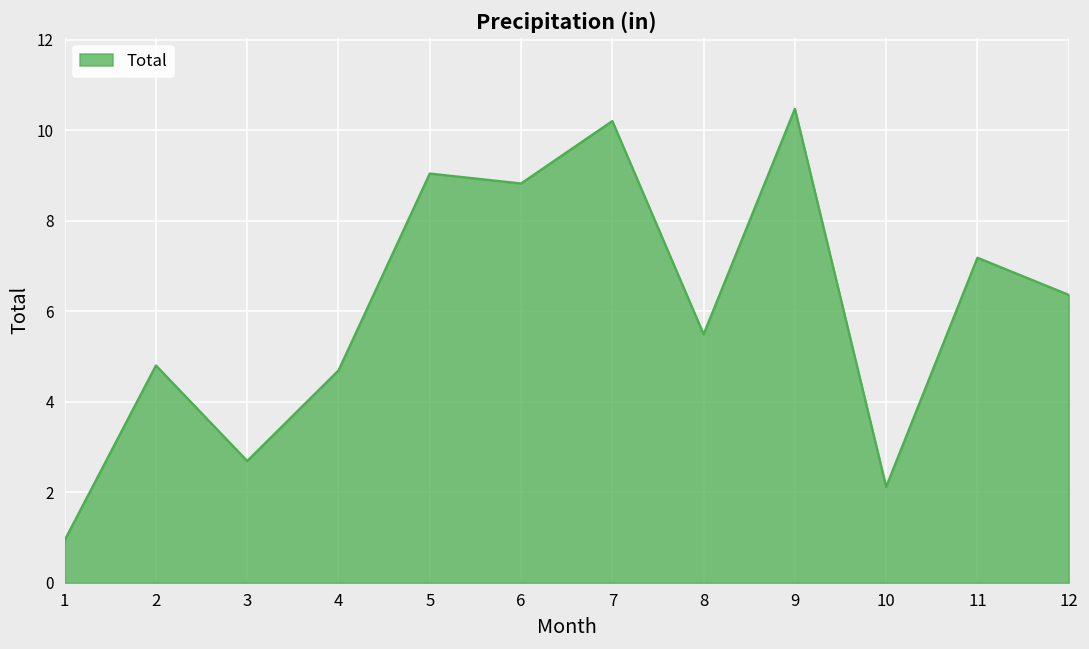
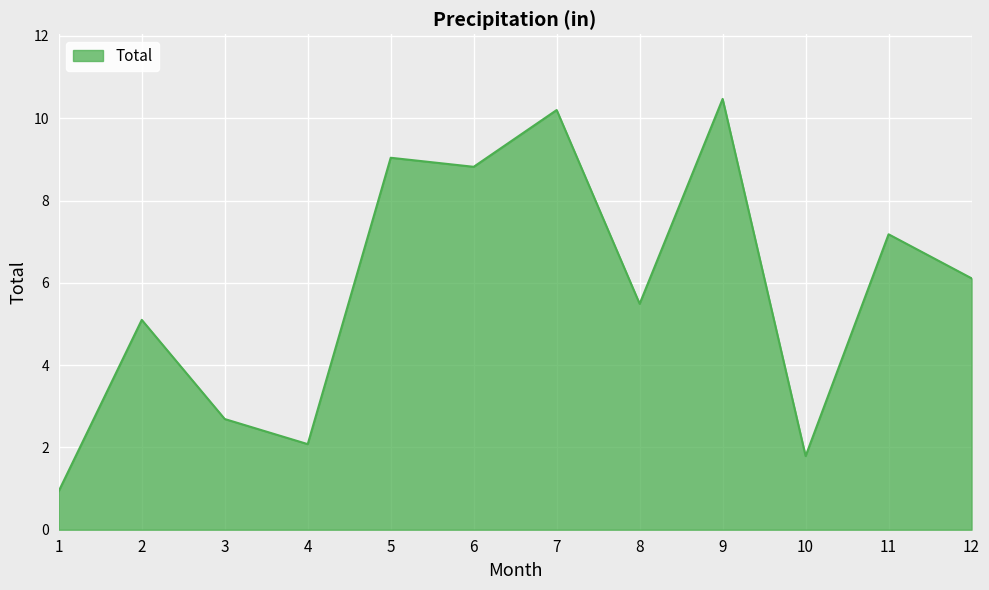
2: 4.8 -> 5.1
4: 4.7 -> 2.1
10: 2.1 -> 1.8
12: 6.4 -> 6.1
